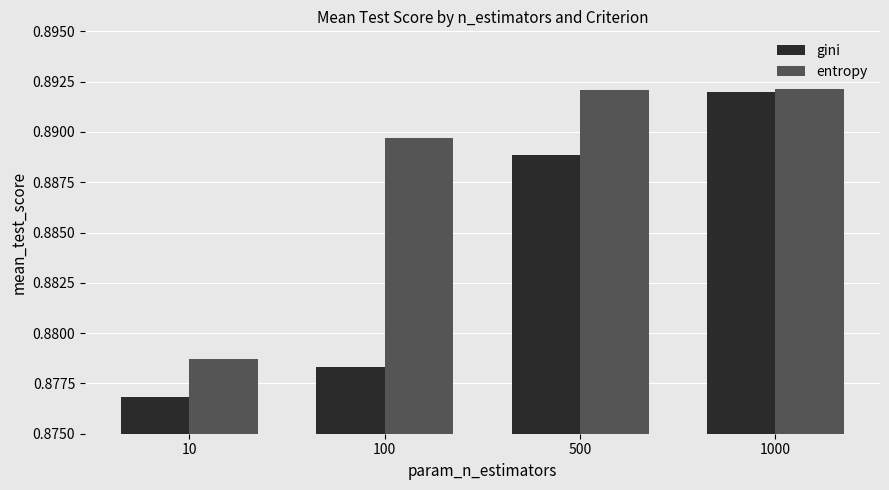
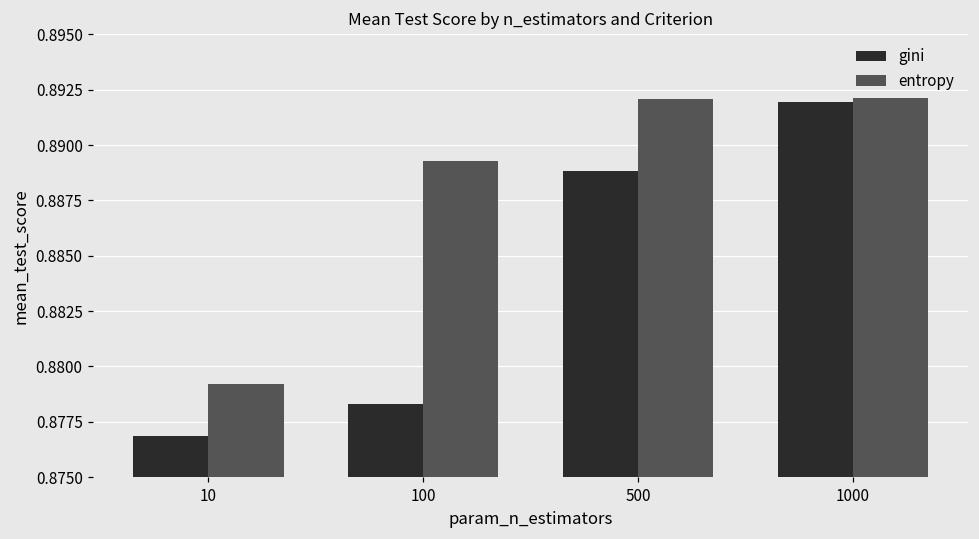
entropy, 10: 0.8787 -> 0.8792
entropy, 100: 0.8897 -> 0.8893
